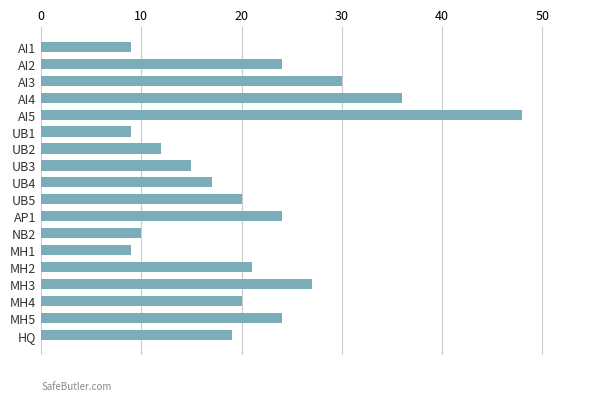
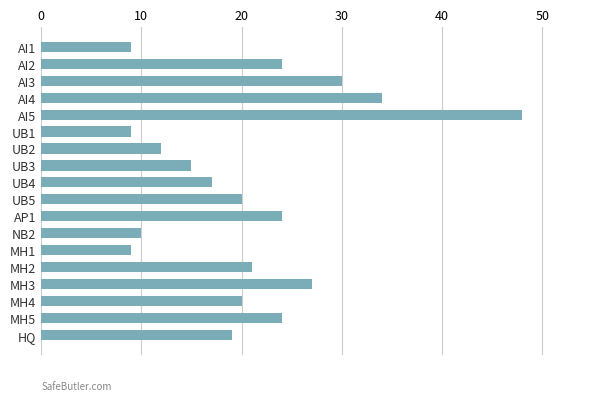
AI4: 36 -> 34
